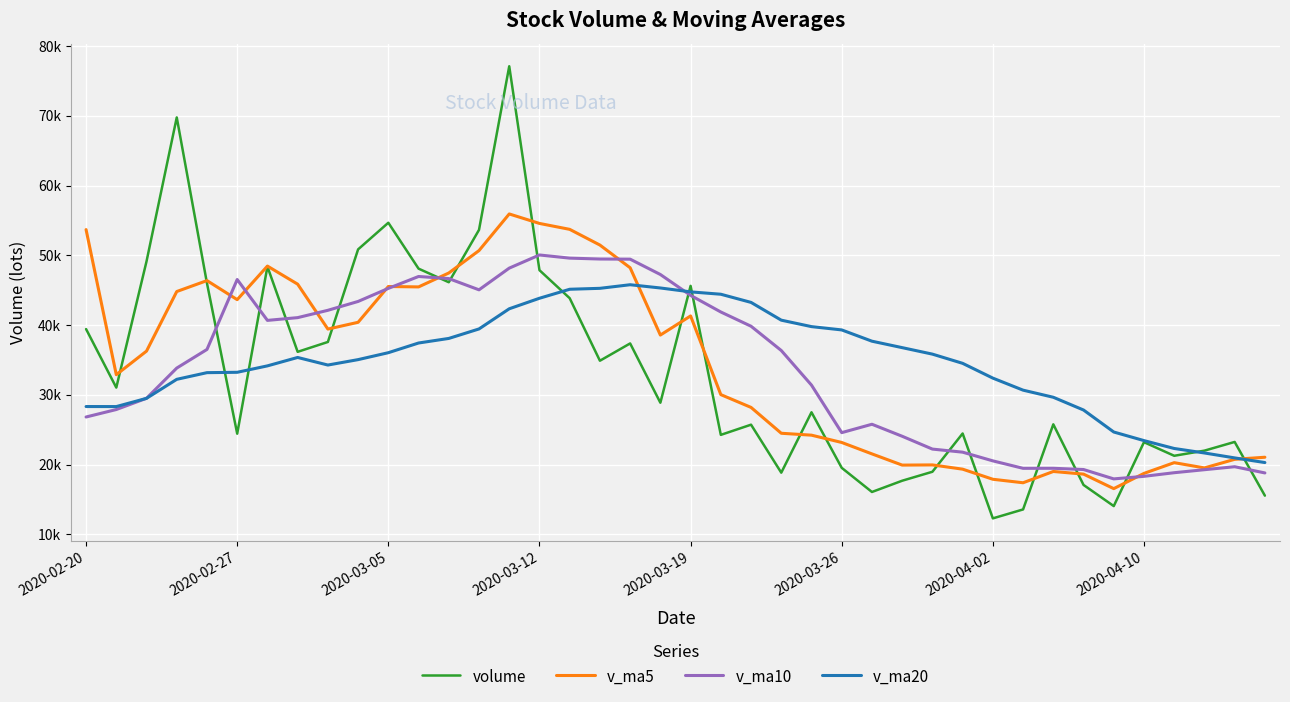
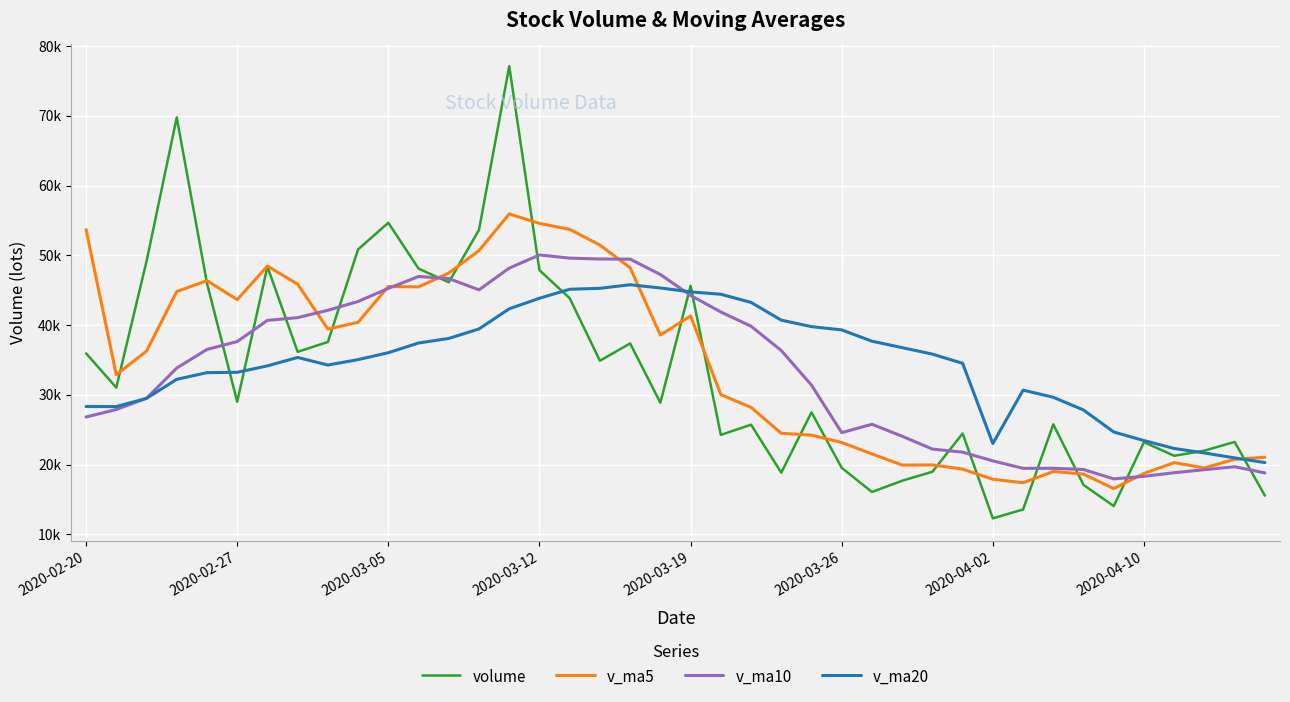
volume, 2020-02-20: 39000 -> 36000
volume, 2020-02-27: 24000 -> 29000
v_ma10, 2020-02-27: 47000 -> 38000
v_ma20, 2020-04-02: 32000 -> 23000
